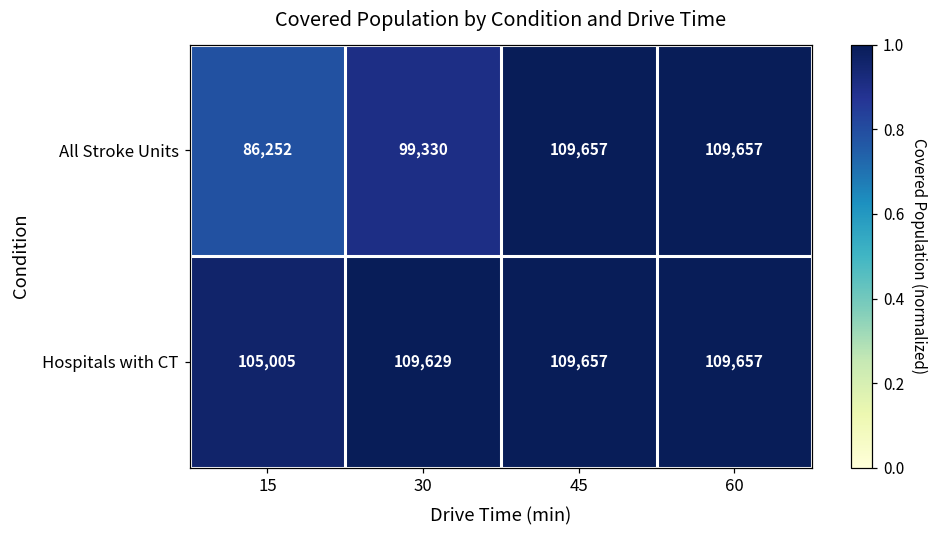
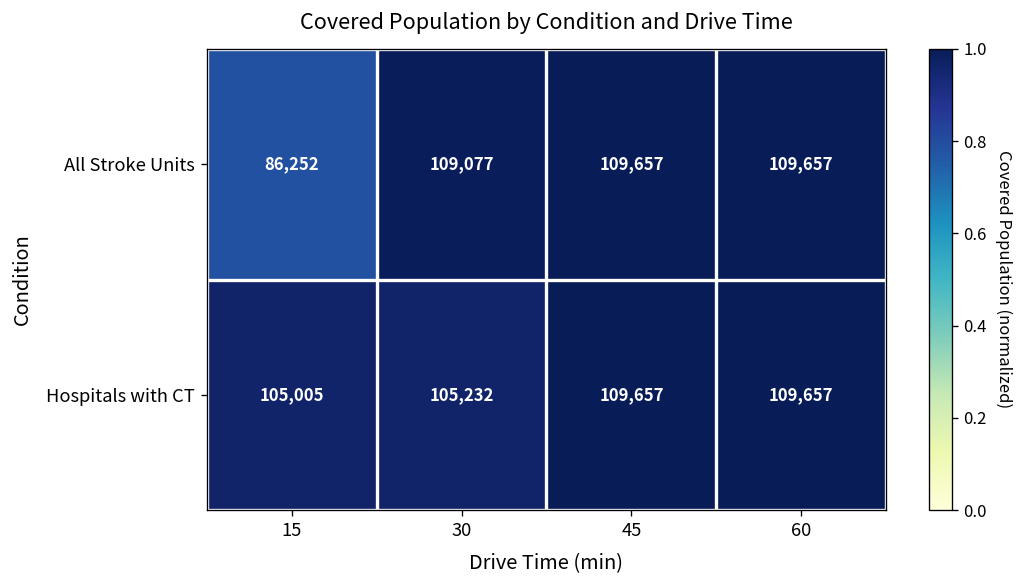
All Stroke Units, 30: 99,330 -> 109,077
Hospitals with CT, 30: 109,629 -> 105,232
